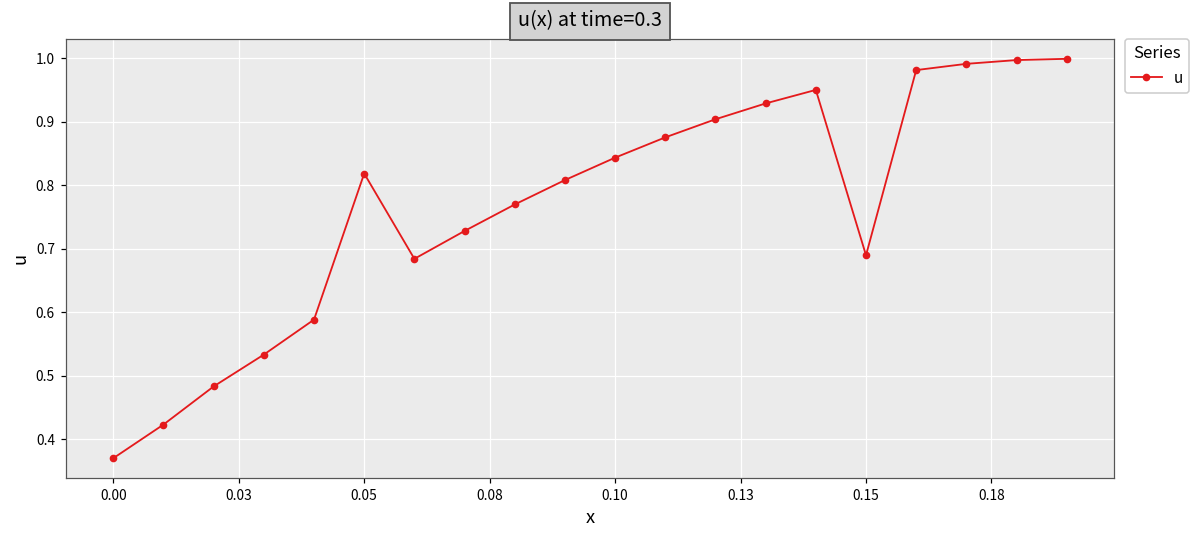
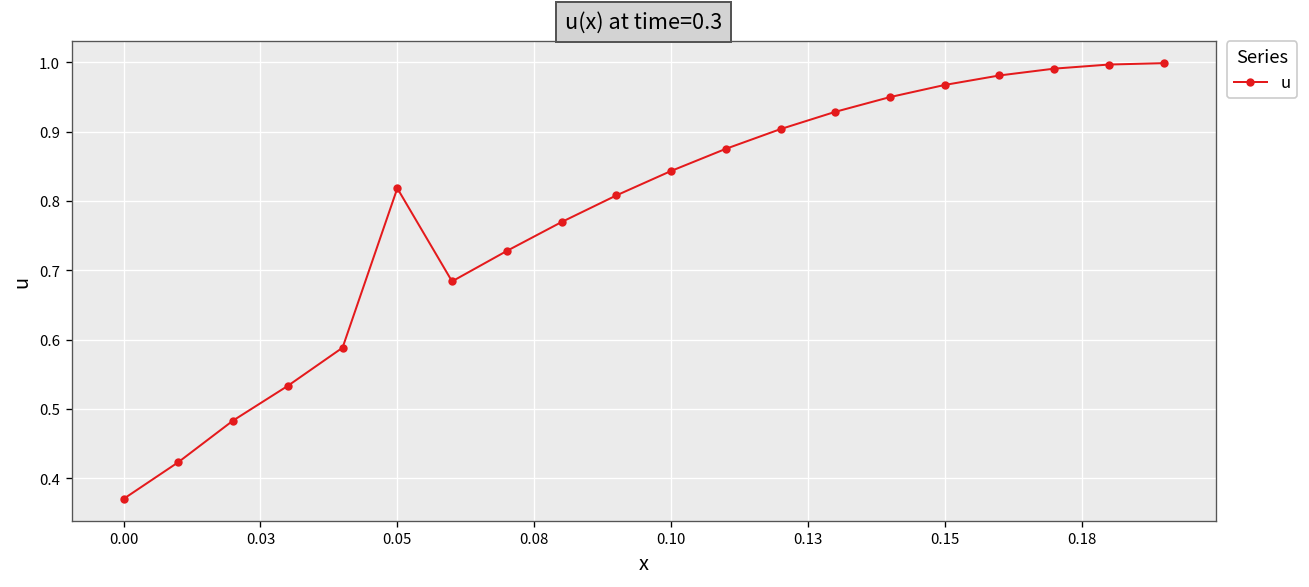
0.15: 0.69 -> 0.97
